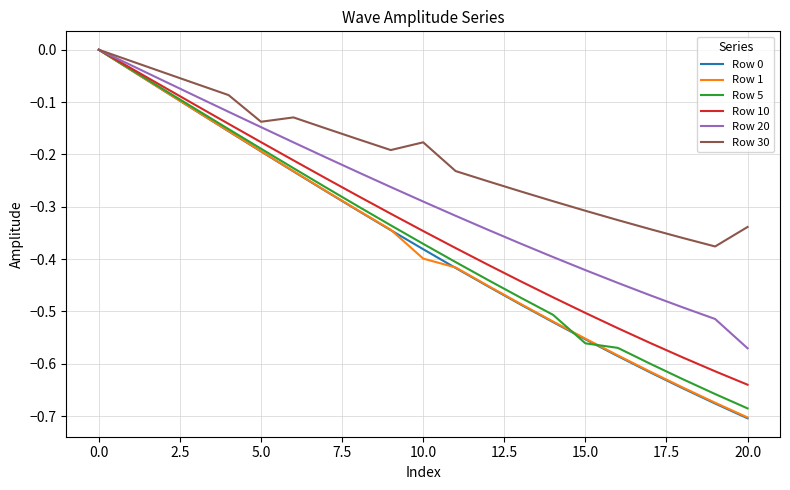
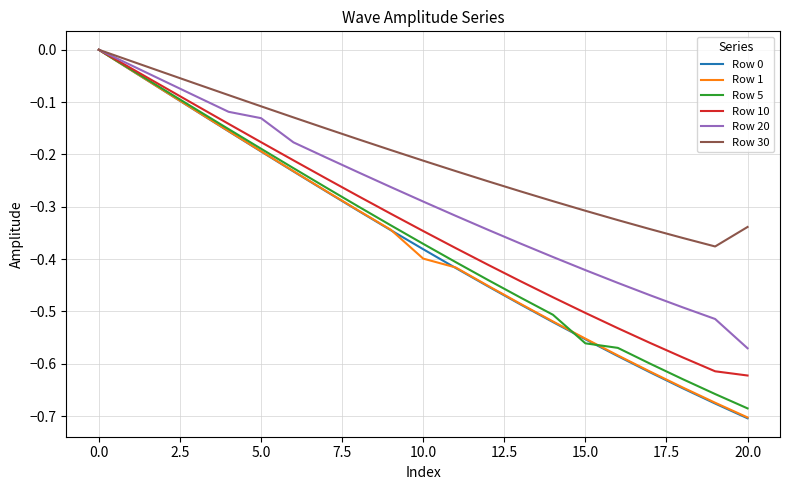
Row 20, 5.0: -0.15 -> -0.13
Row 30, 5.0: -0.14 -> -0.11
Row 30, 10.0: -0.18 -> -0.21
Row 10, 20.0: -0.64 -> -0.62
